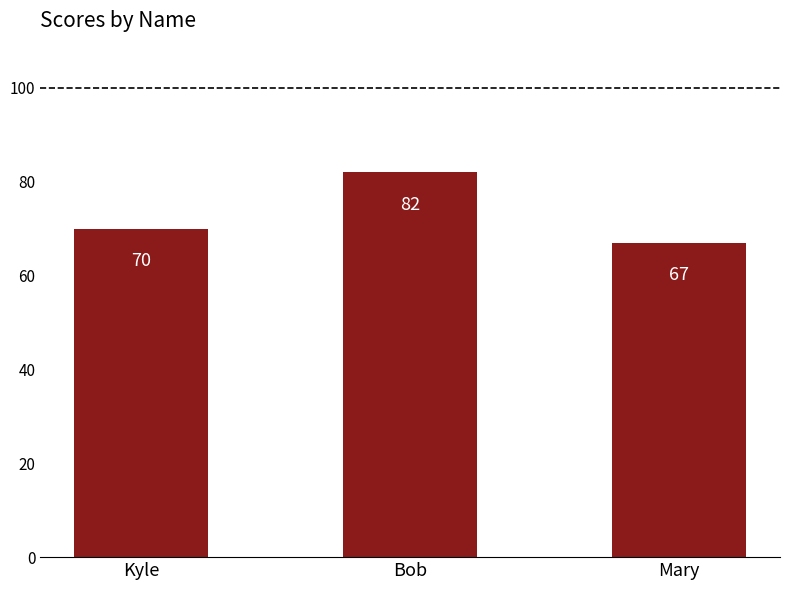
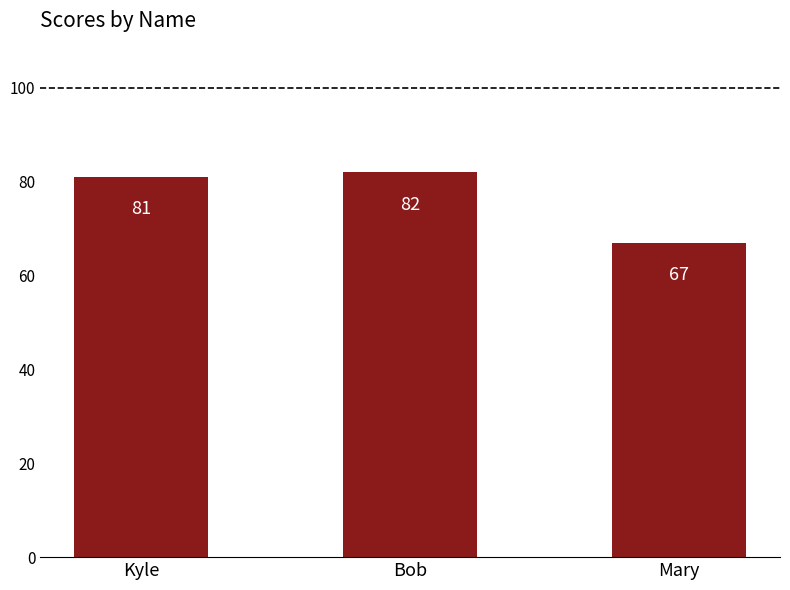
Kyle: 70 -> 81
